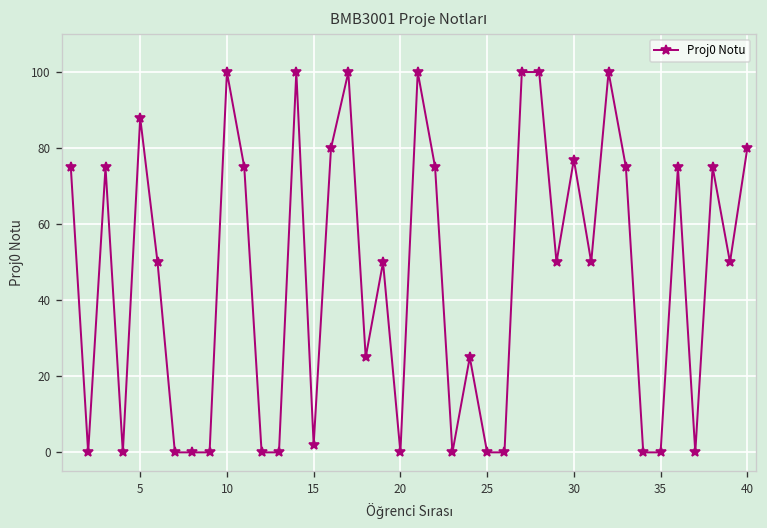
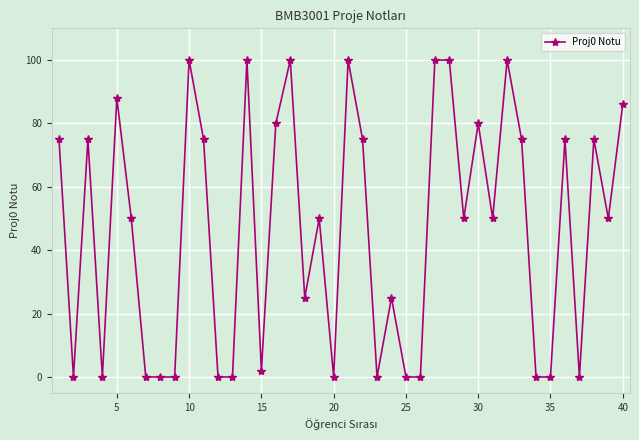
30: 77 -> 80
40: 80 -> 86
